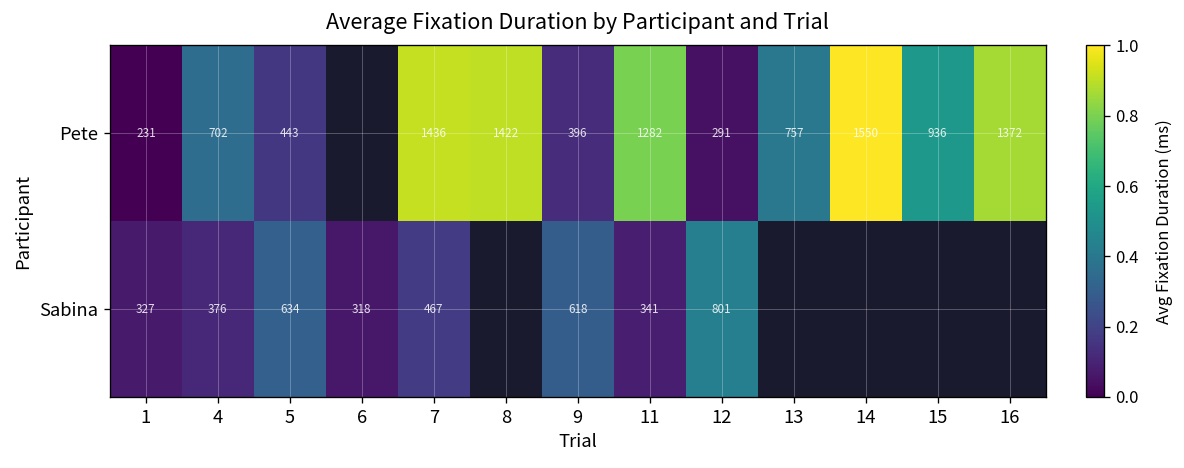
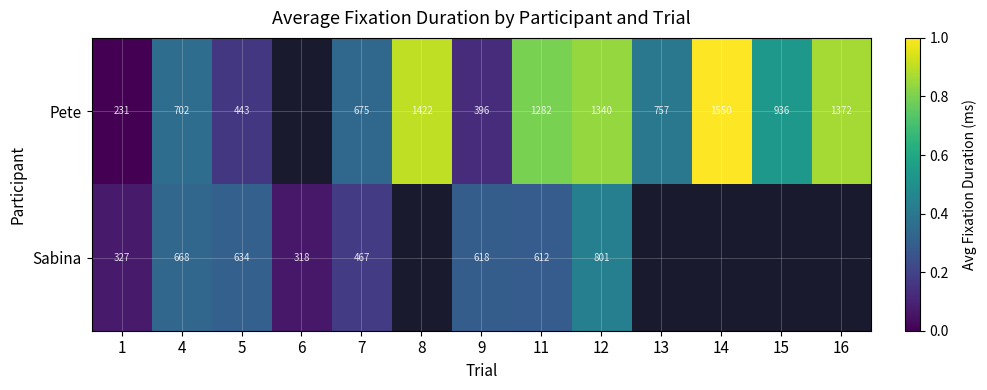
Pete, 7: 1436 -> 675
Pete, 12: 291 -> 1340
Sabina, 4: 376 -> 668
Sabina, 11: 341 -> 612
